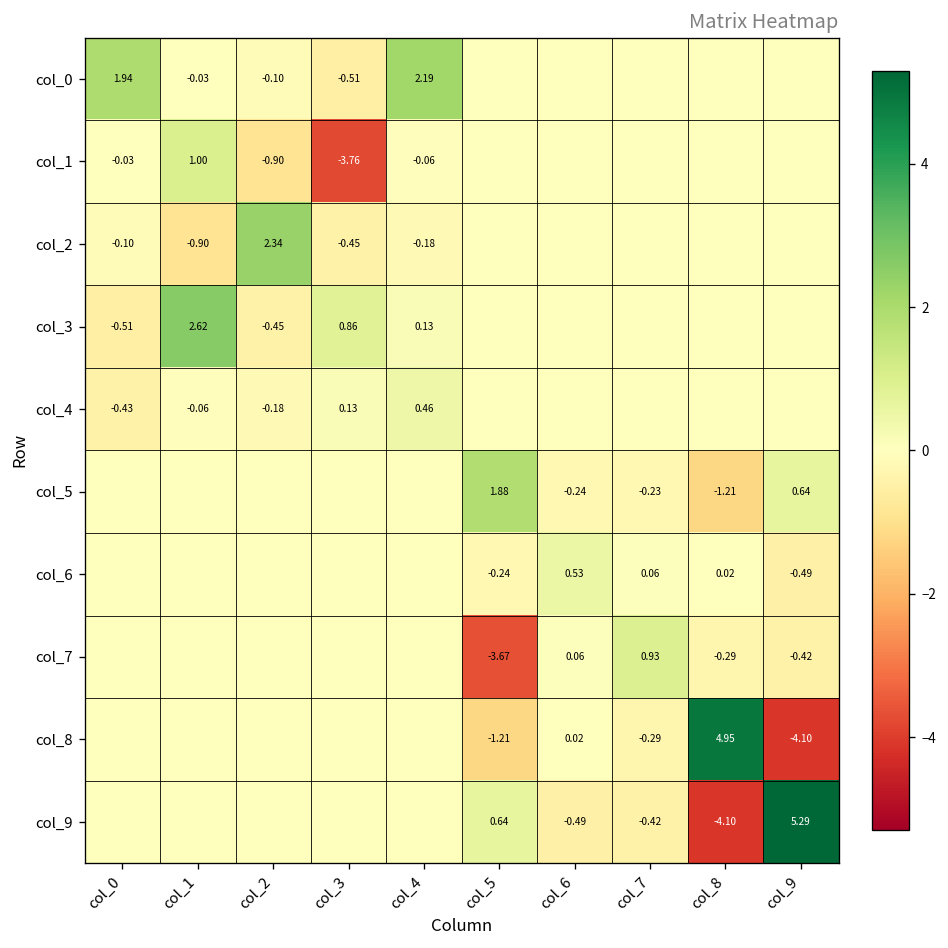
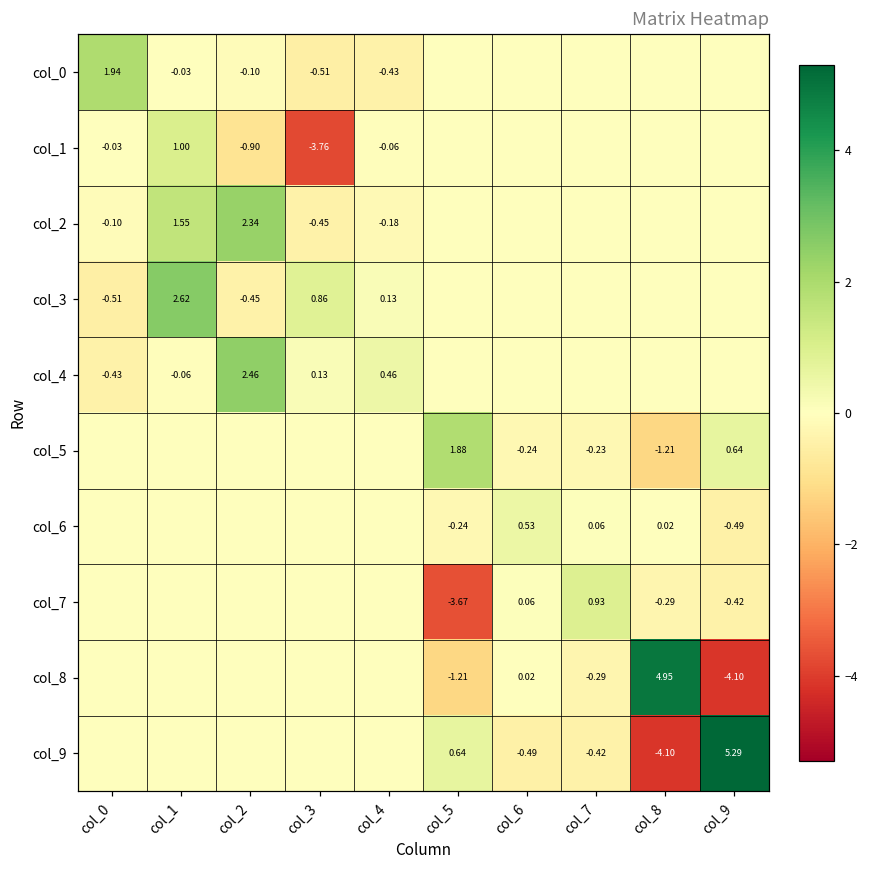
col_0, col_4: 2.19 -> -0.43
col_2, col_1: -0.90 -> 1.55
col_4, col_2: -0.18 -> 2.46
